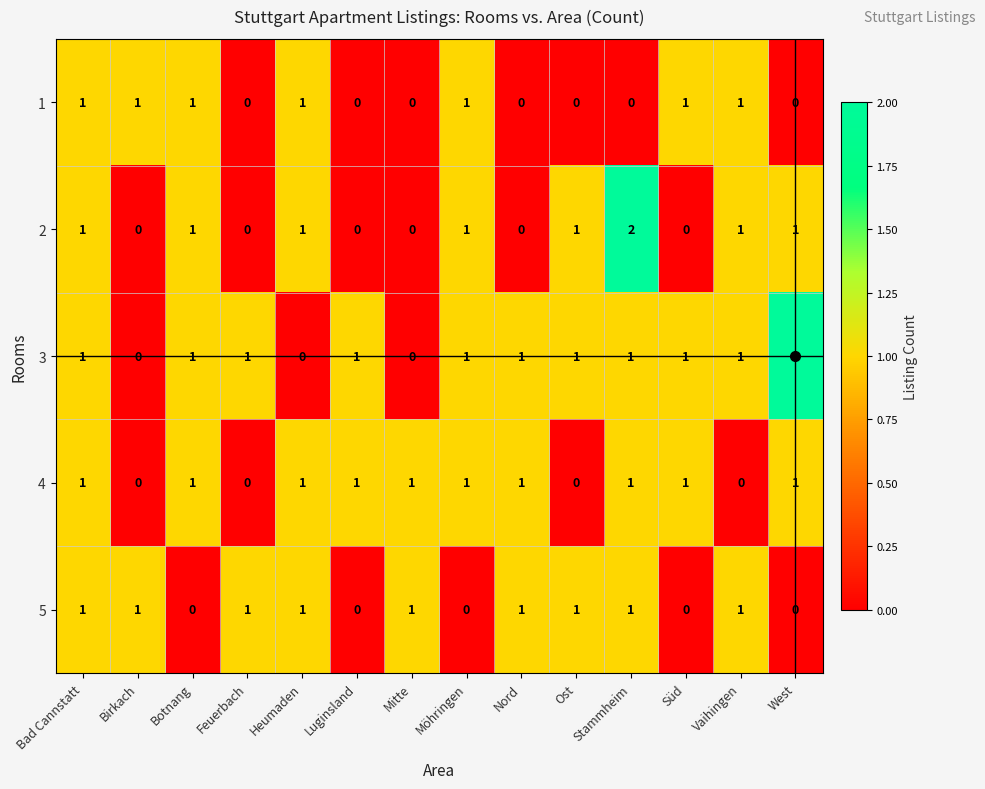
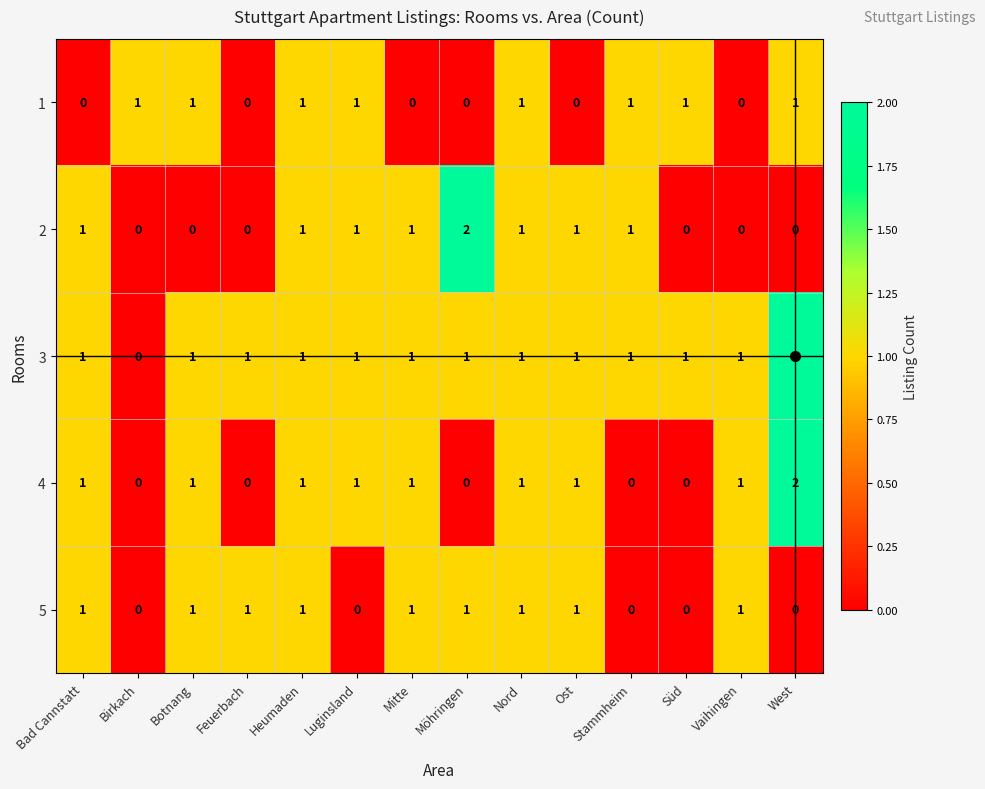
1, Bad Cannstatt: 1 -> 0
1, Luginsland: 0 -> 1
1, Möhringen: 1 -> 0
1, Nord: 0 -> 1
1, Stammheim: 0 -> 1
1, Vaihingen: 1 -> 0
1, West: 0 -> 1
2, Botnang: 1 -> 0
2, Luginsland: 0 -> 1
2, Mitte: 0 -> 1
2, Möhringen: 1 -> 2
2, Nord: 0 -> 1
2, Stammheim: 2 -> 1
2, Vaihingen: 1 -> 0
2, West: 1 -> 0
3, Heumaden: 0 -> 1
3, Mitte: 0 -> 1
4, Möhringen: 1 -> 0
4, Ost: 0 -> 1
4, Stammheim: 1 -> 0
4, Süd: 1 -> 0
4, Vaihingen: 0 -> 1
4, West: 1 -> 2
5, Birkach: 1 -> 0
5, Botnang: 0 -> 1
5, Möhringen: 0 -> 1
5, Stammheim: 1 -> 0
